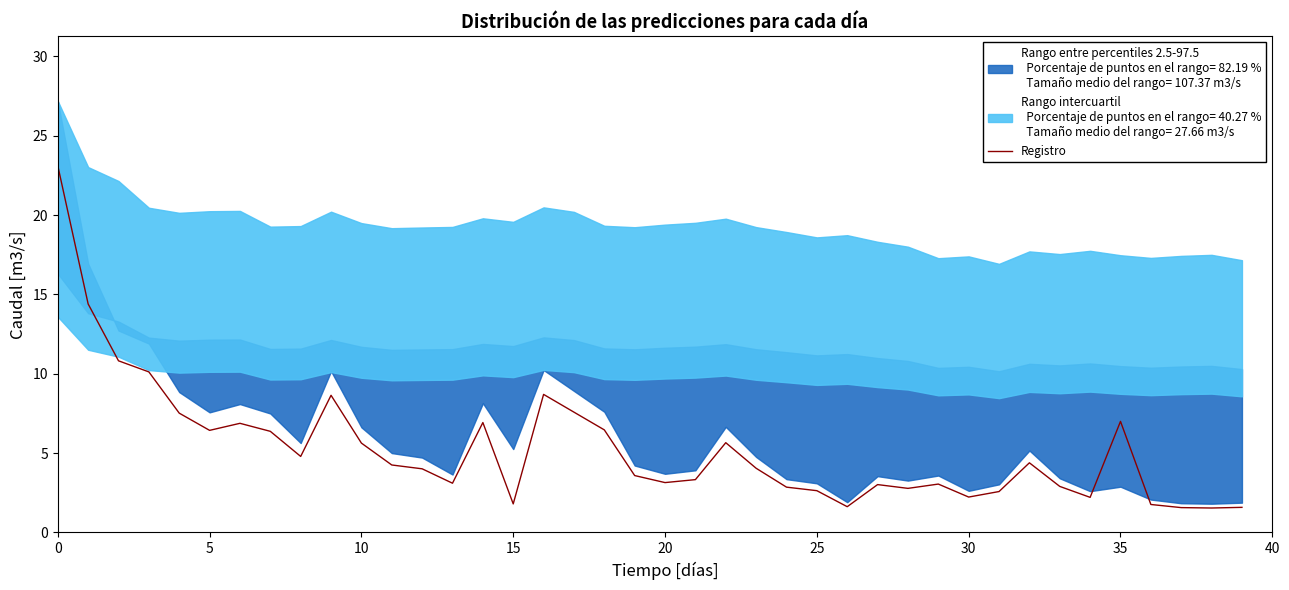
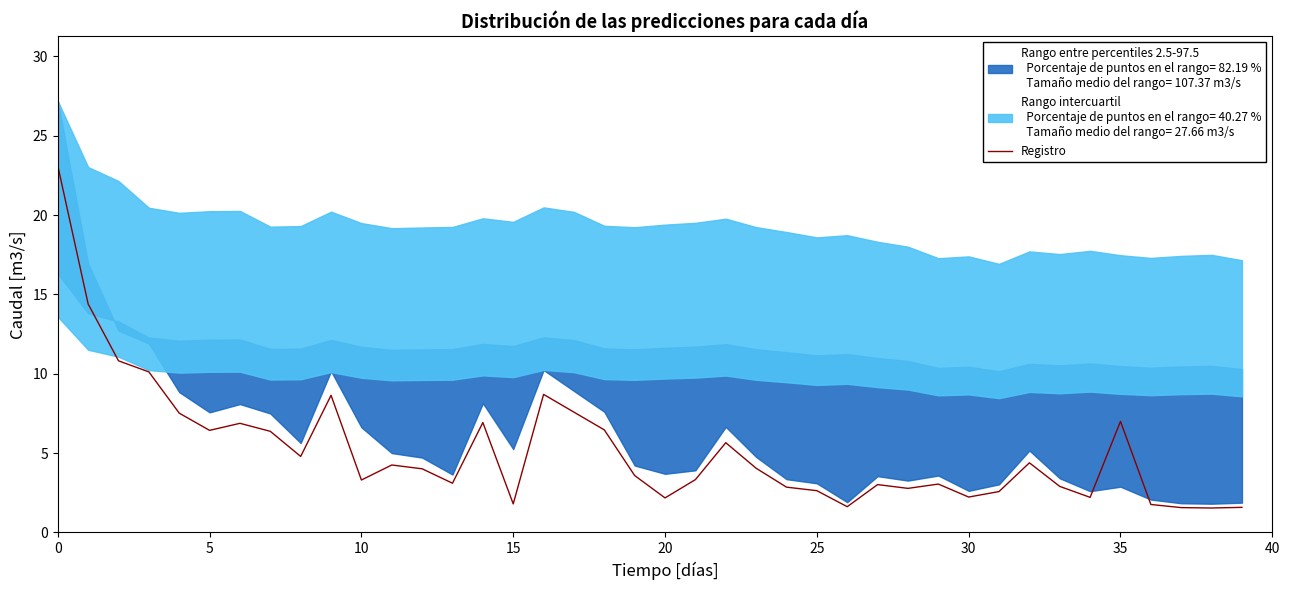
Registro, 10: 5.6 -> 3.3
Registro, 20: 3.1 -> 2.2
